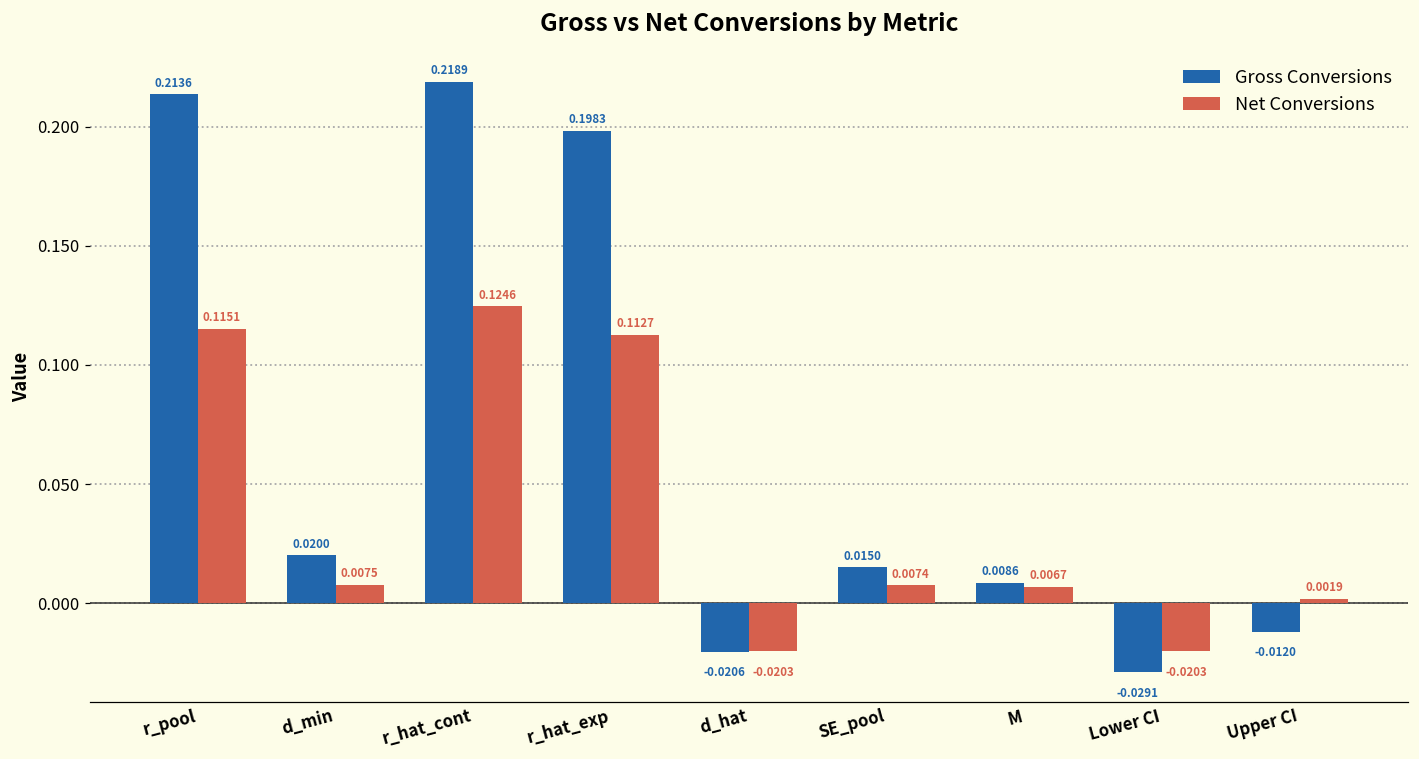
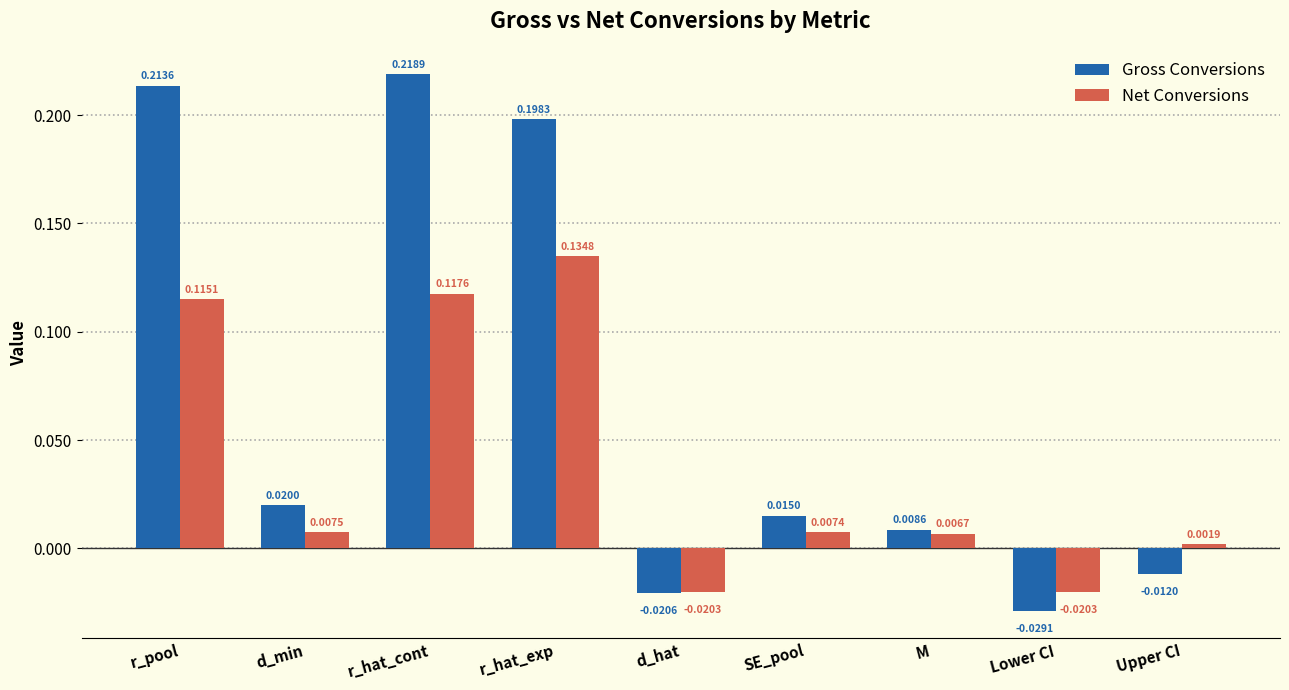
Net Conversions, r_hat_cont: 0.1246 -> 0.1176
Net Conversions, r_hat_exp: 0.1127 -> 0.1348
